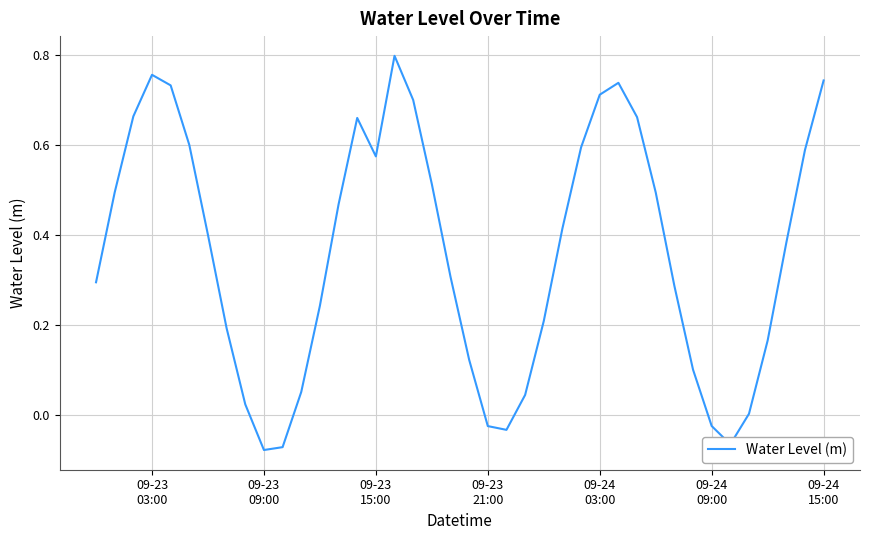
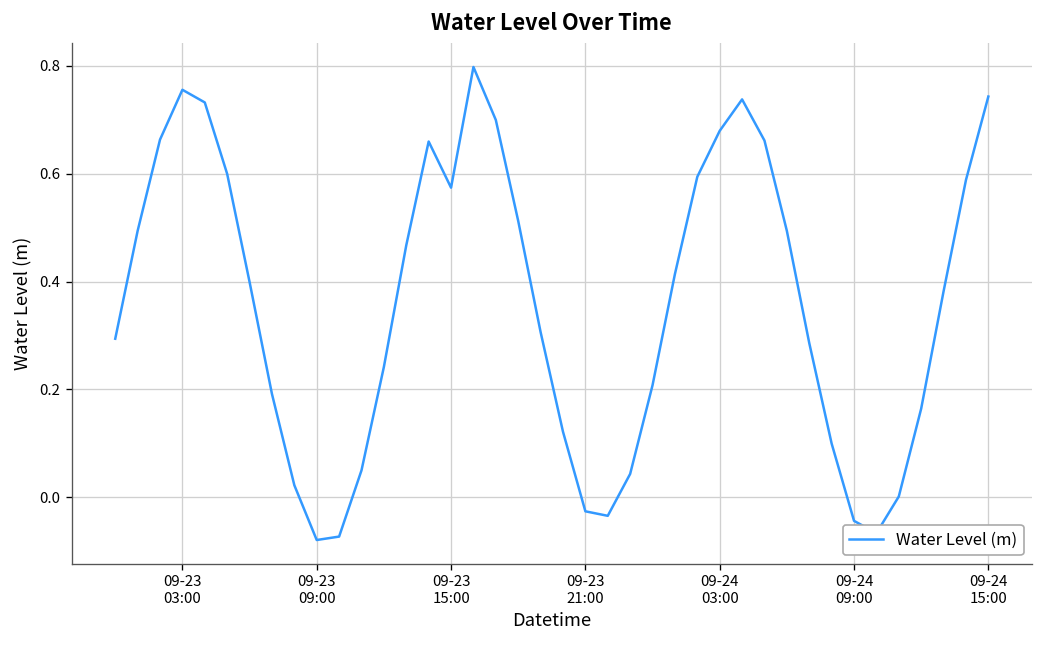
09-24 03:00: 0.71 -> 0.68
09-24 09:00: -0.03 -> -0.04
